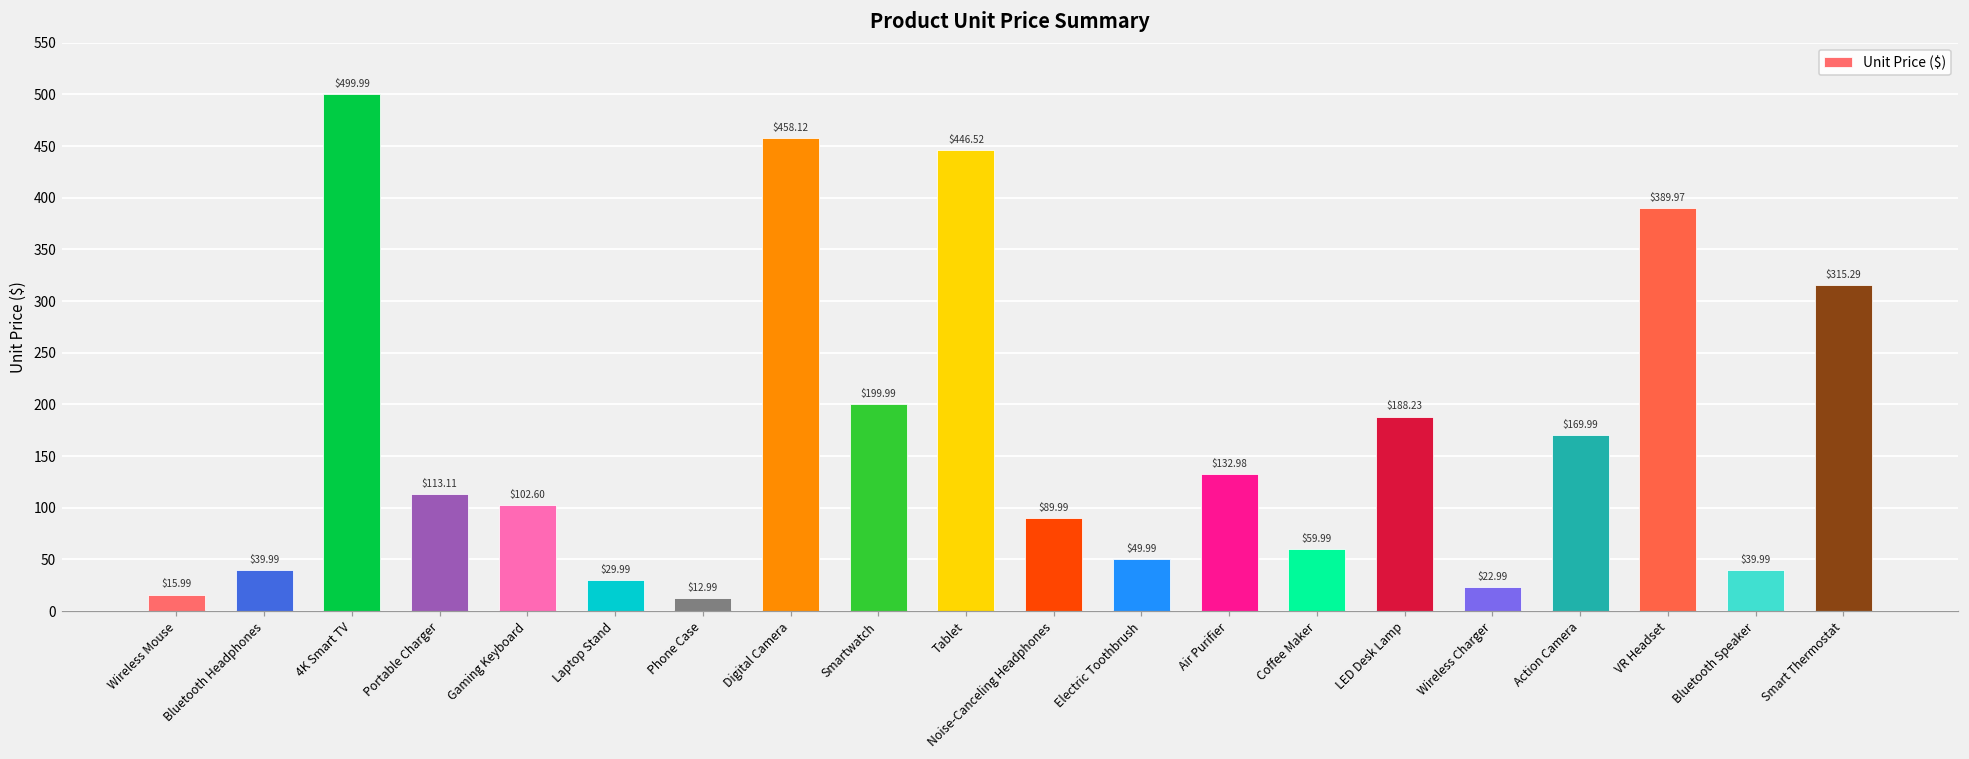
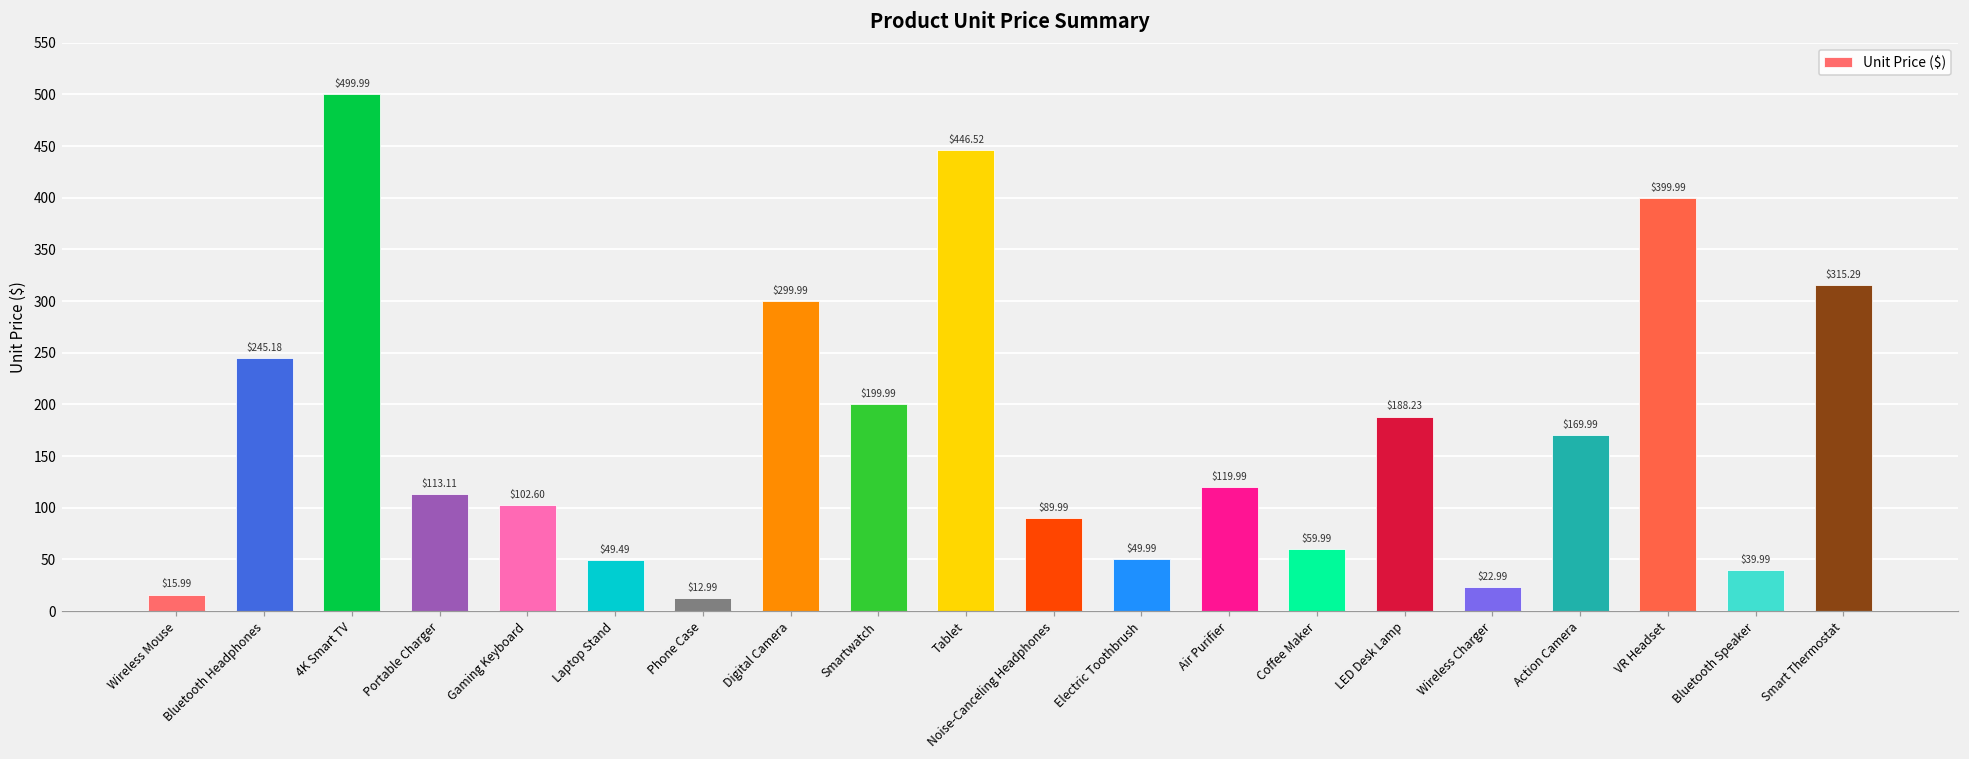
Bluetooth Headphones: $39.99 -> $245.18
Laptop Stand: $29.99 -> $49.49
Digital Camera: $458.12 -> $299.99
Air Purifier: $132.98 -> $119.99
VR Headset: $389.97 -> $399.99
